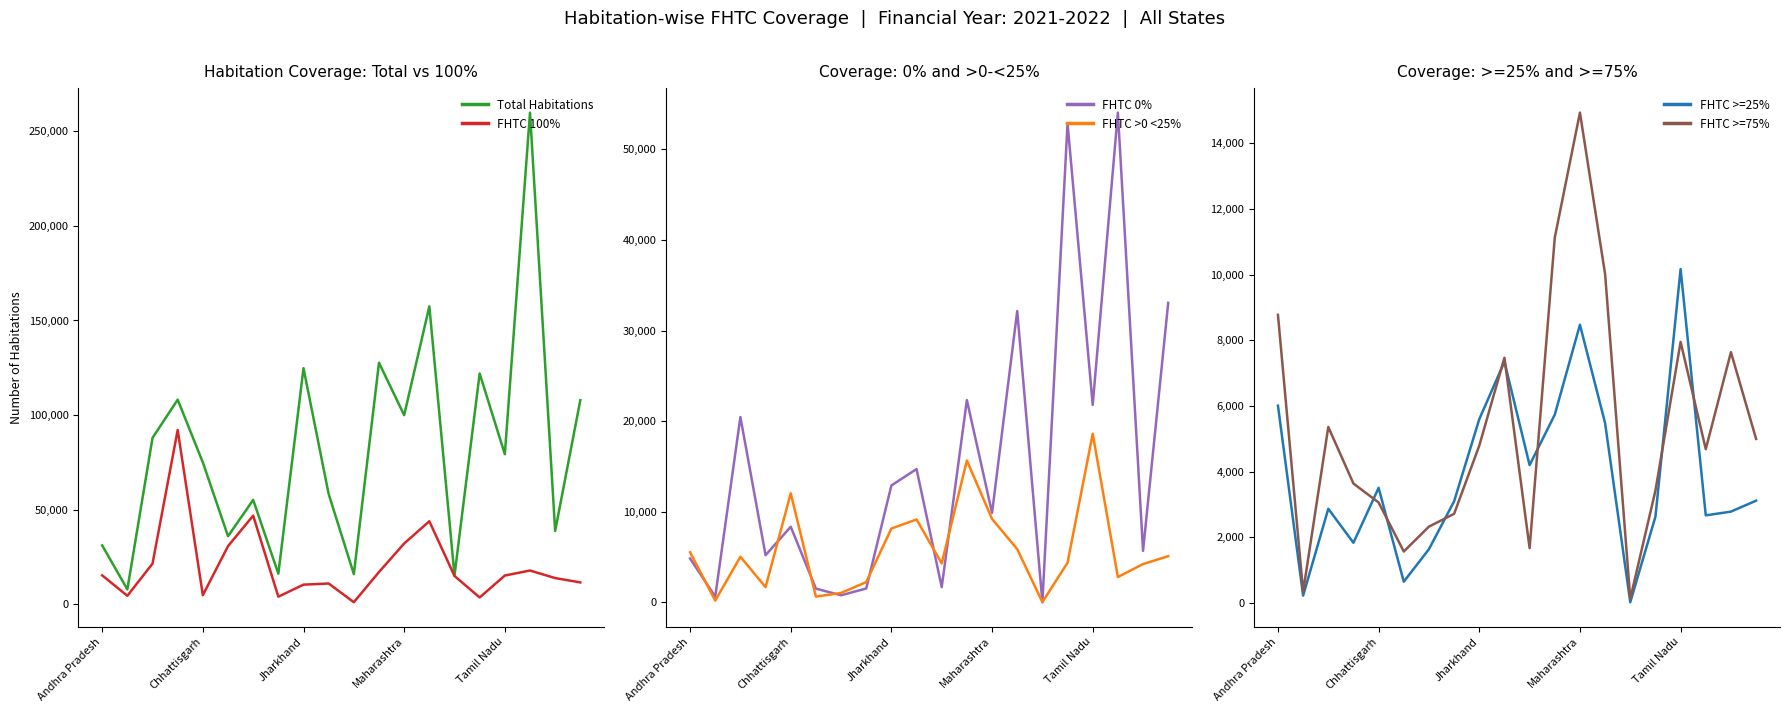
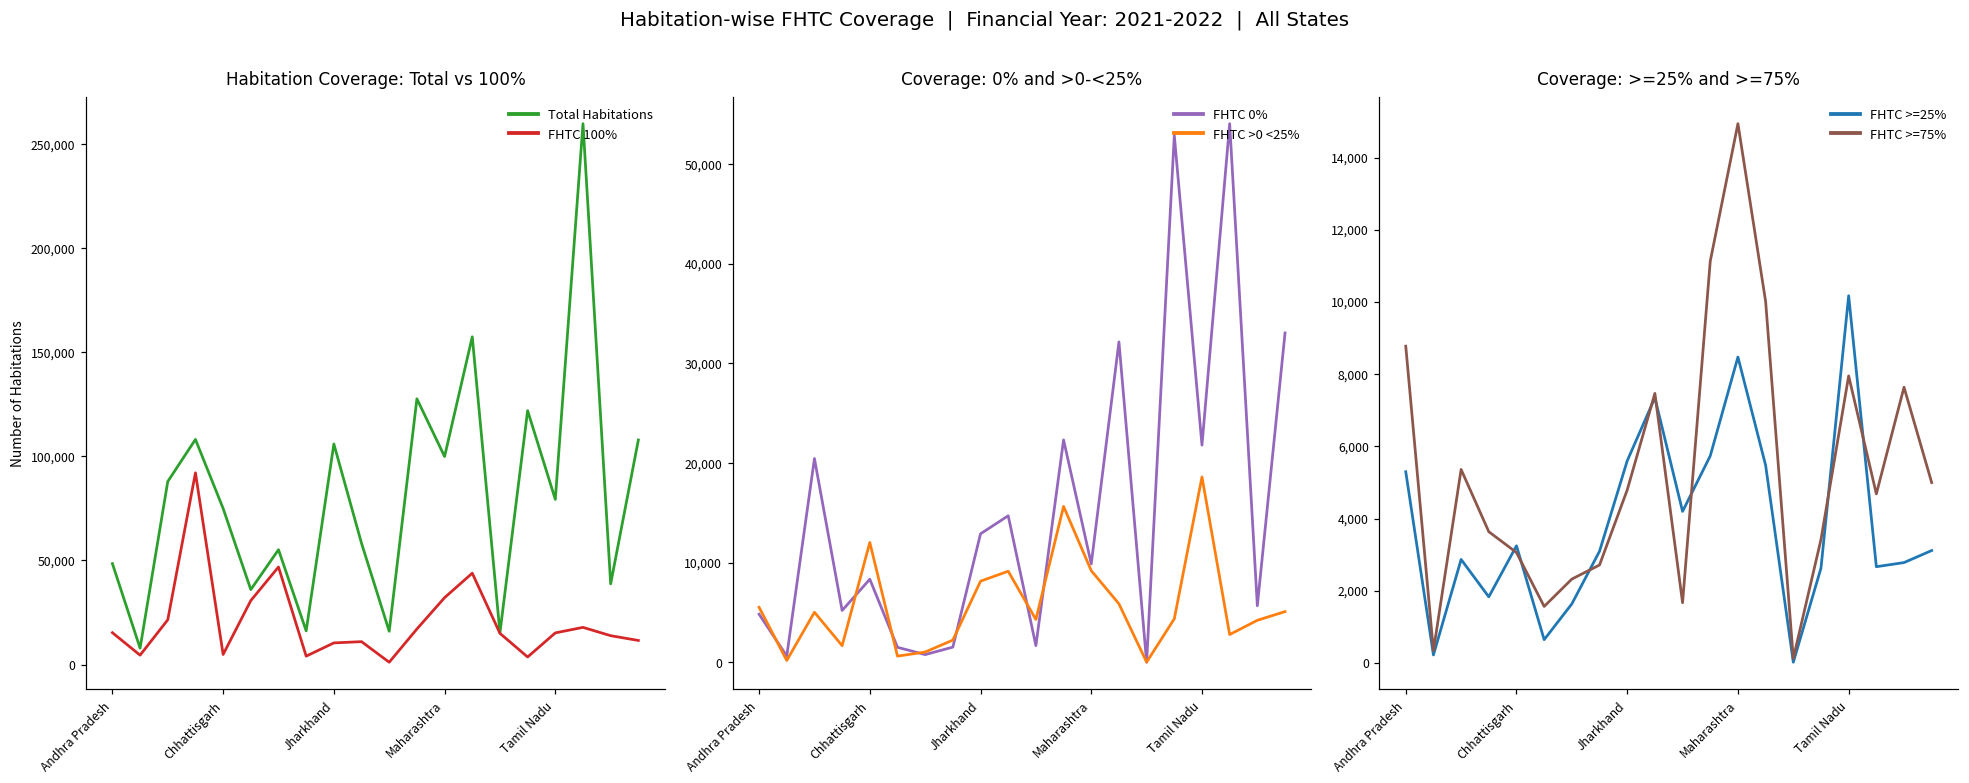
Habitation Coverage: Total vs 100%, Total Habitations, Andhra Pradesh: 31,000 -> 48,000
Habitation Coverage: Total vs 100%, Total Habitations, Jharkhand: 125,000 -> 106,000
Coverage: >=25% and >=75%, FHTC >=25%, Andhra Pradesh: 6,000 -> 5,300
Coverage: >=25% and >=75%, FHTC >=25%, Chhattisgarh: 3,500 -> 3,200
